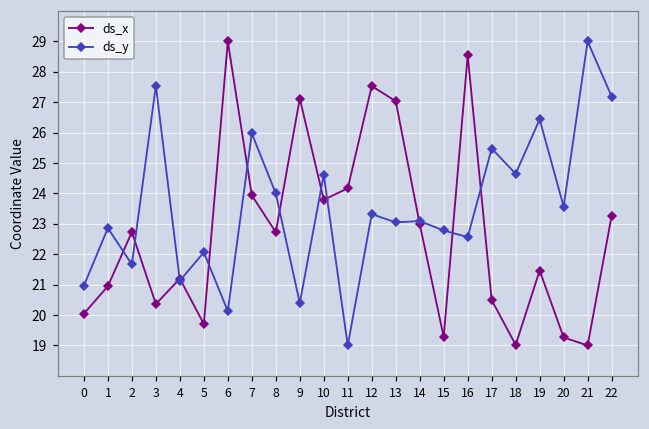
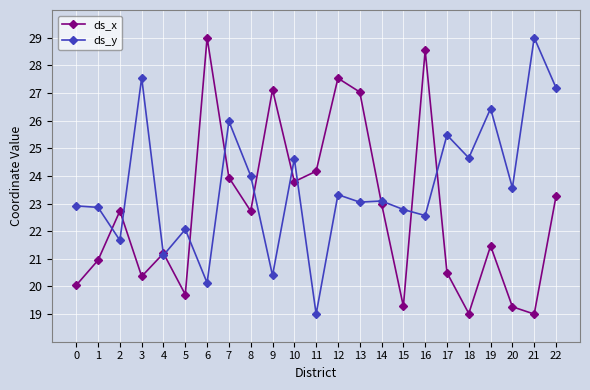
ds_y, 0: 21.0 -> 22.9
